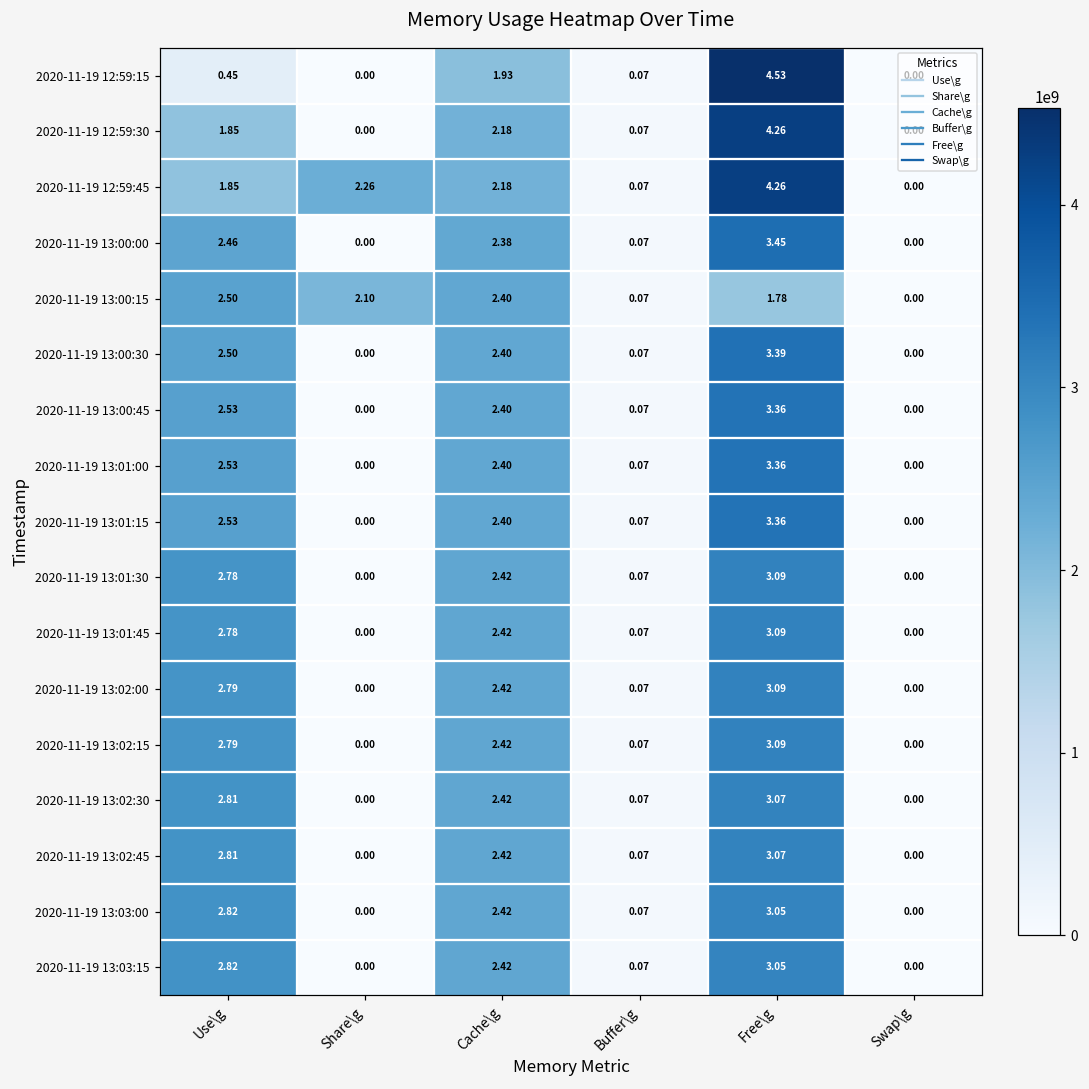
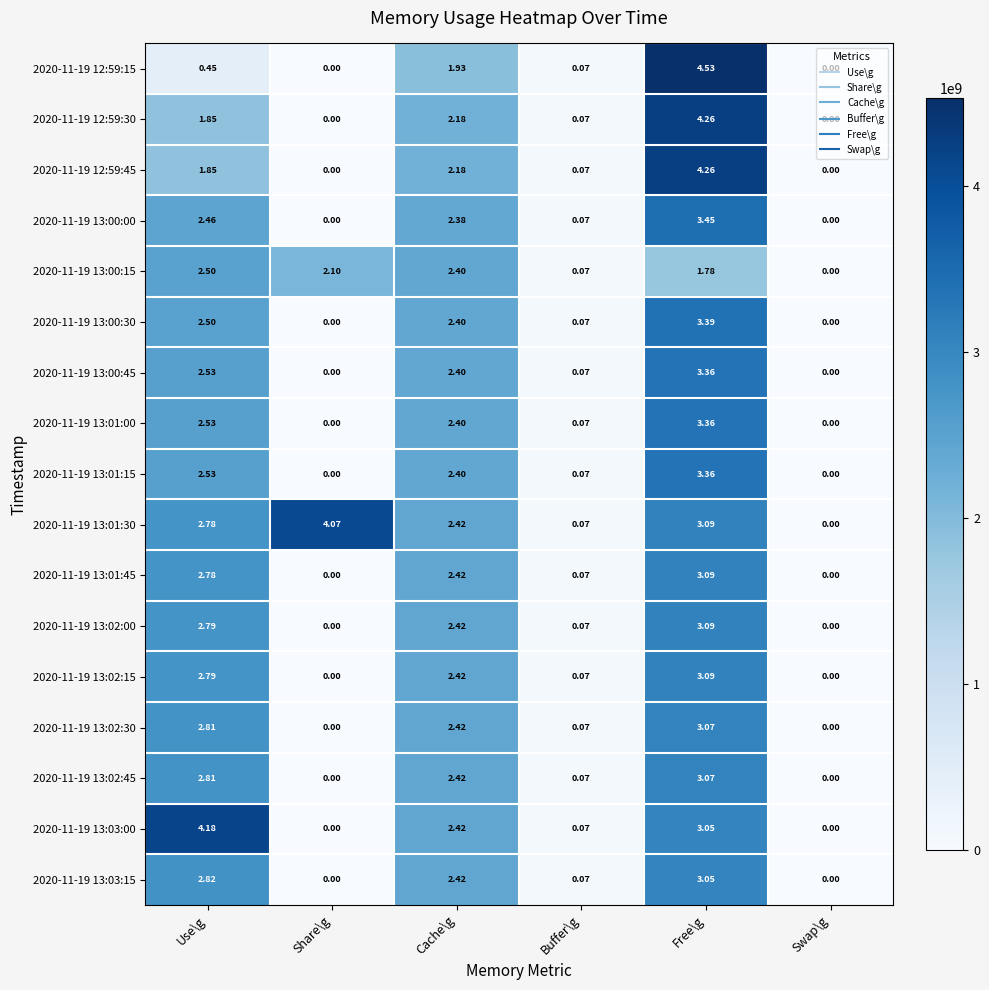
2020-11-19 12:59:45, Share\g: 2.26 -> 0.00
2020-11-19 13:01:30, Share\g: 0.00 -> 4.07
2020-11-19 13:03:00, Use\g: 2.82 -> 4.18
